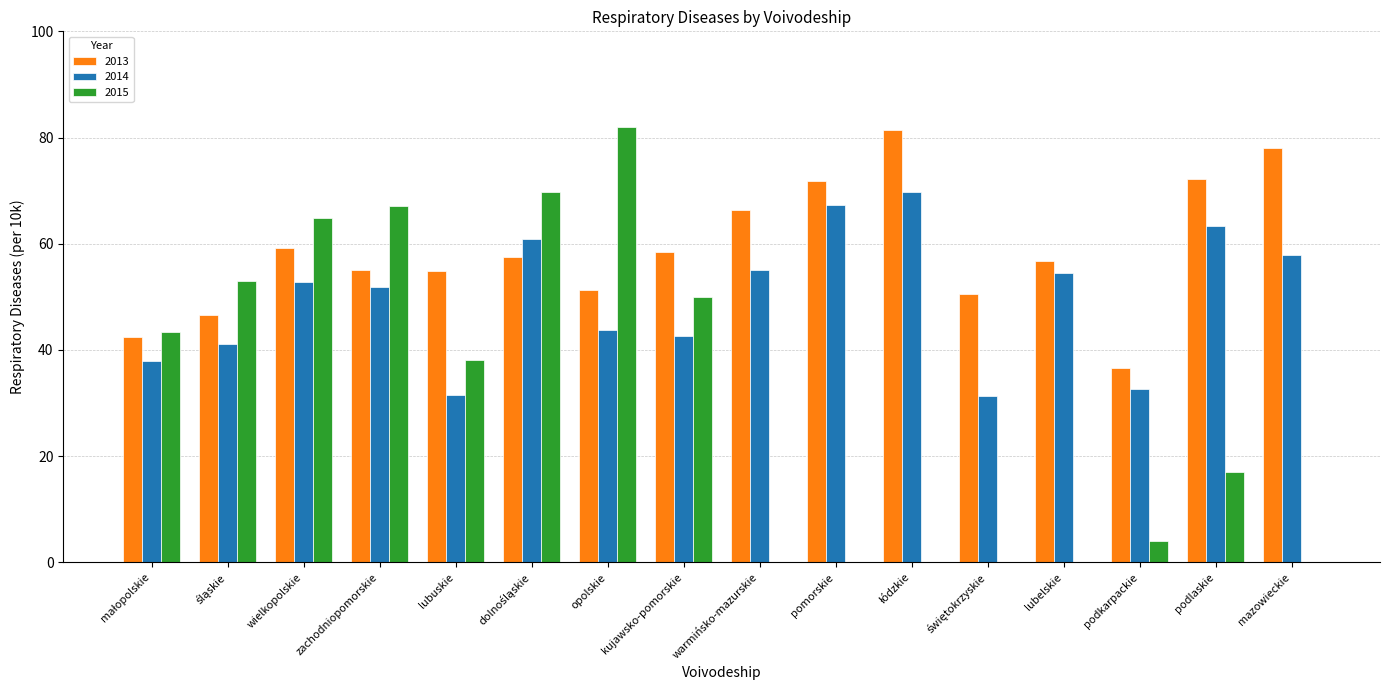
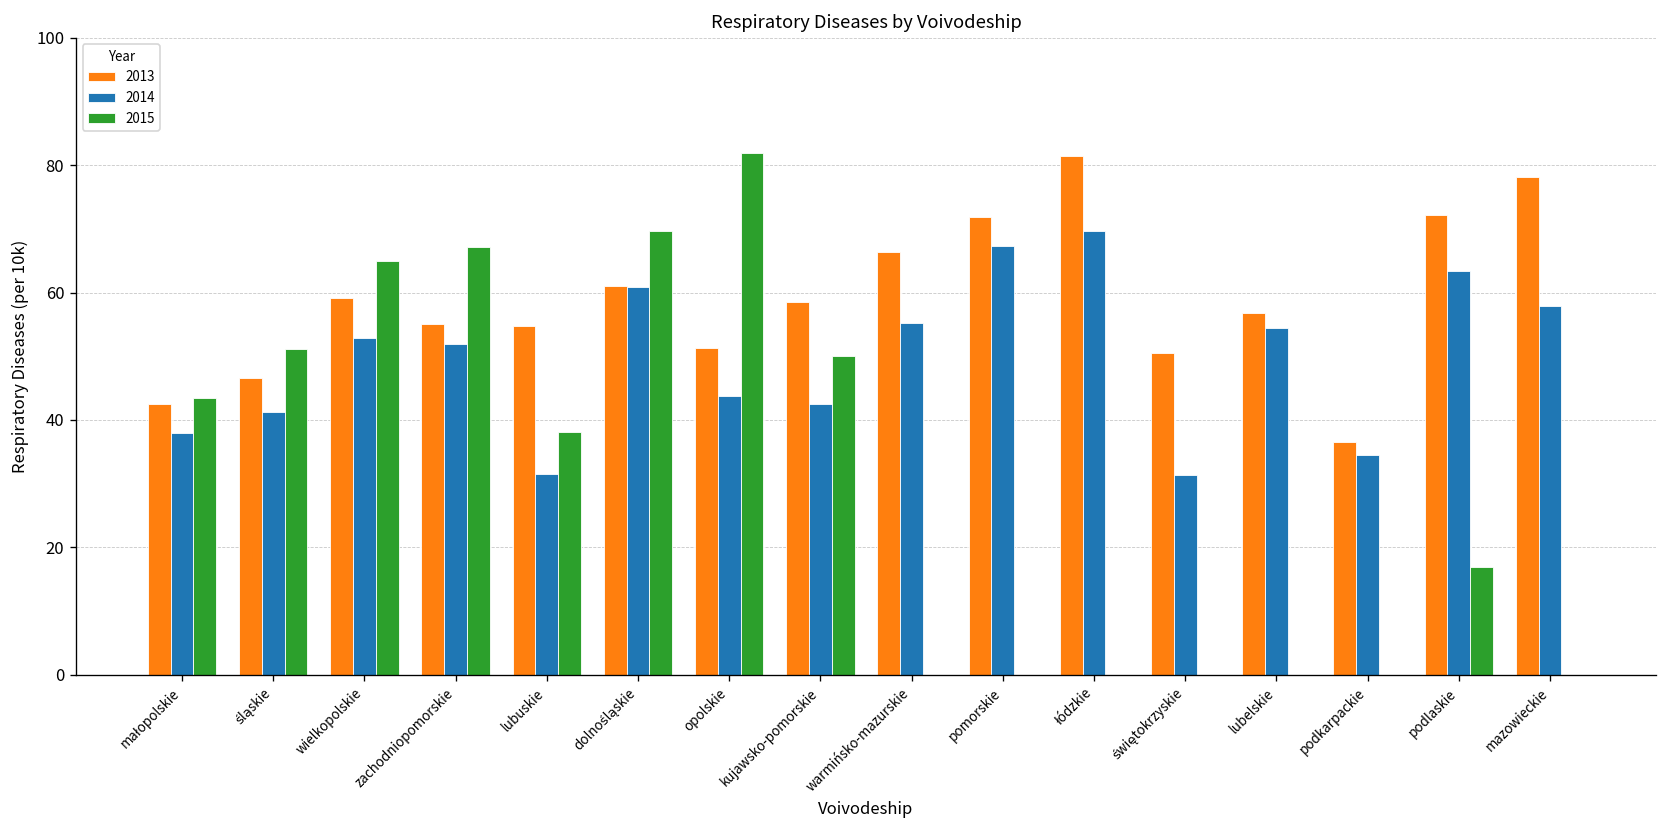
2015, śląskie: 53 -> 51
2013, dolnośląskie: 57 -> 61
2014, podkarpackie: 33 -> 34
2015, podkarpackie: 4 -> 0
